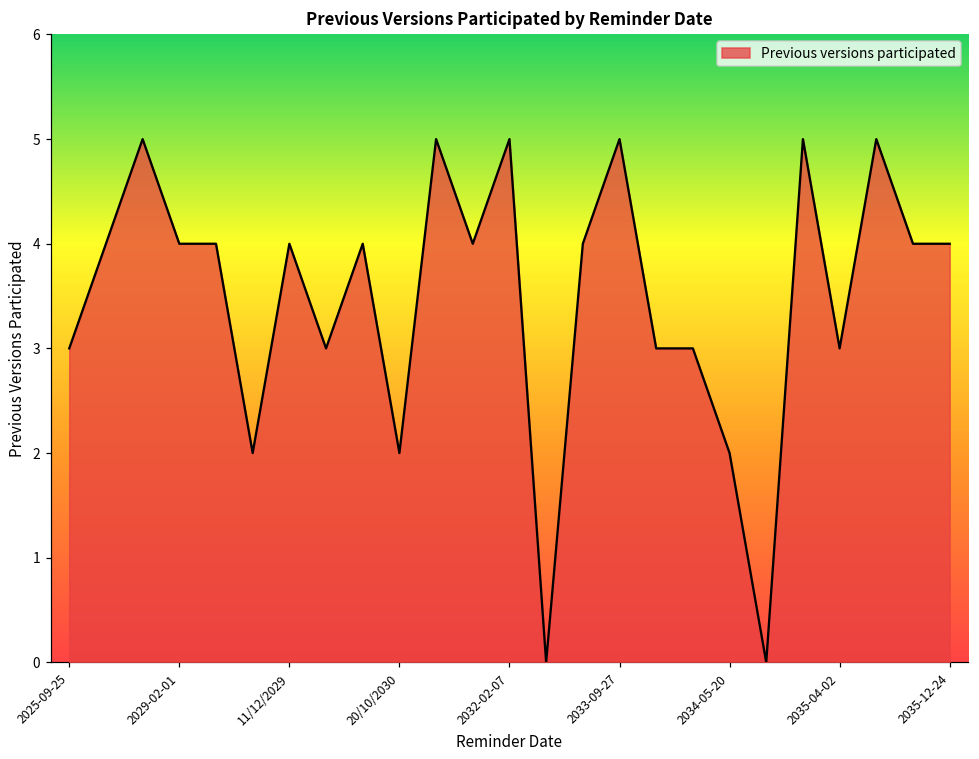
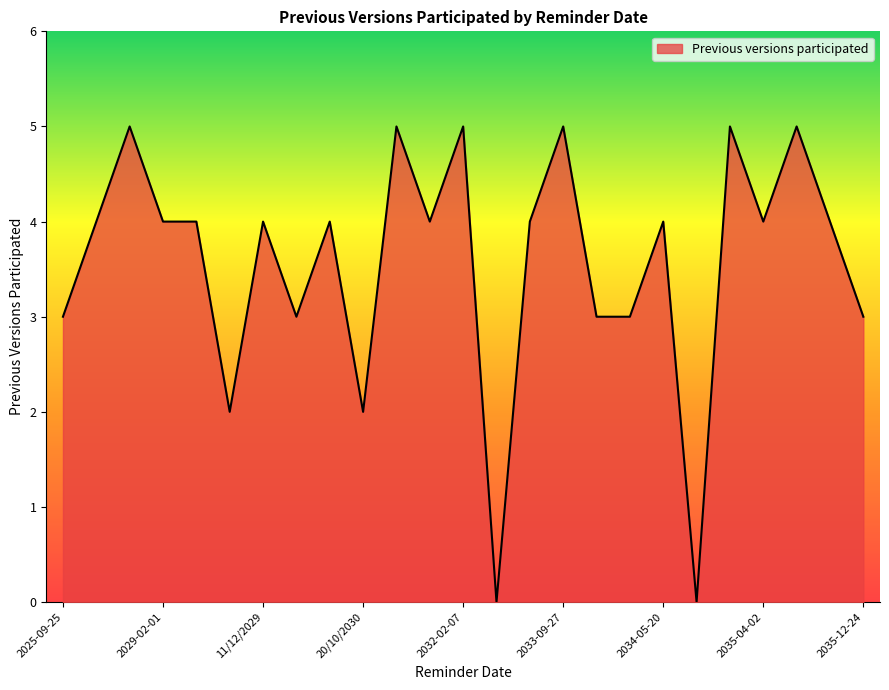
2034-05-20: 2 -> 4
2035-04-02: 3 -> 4
2035-12-24: 4 -> 3
